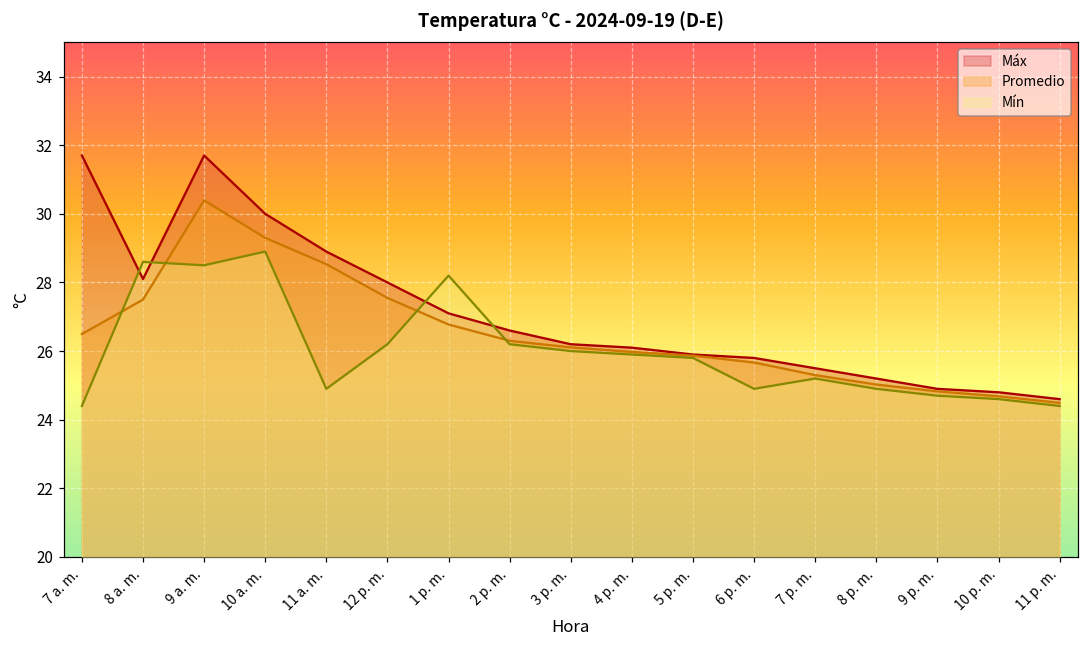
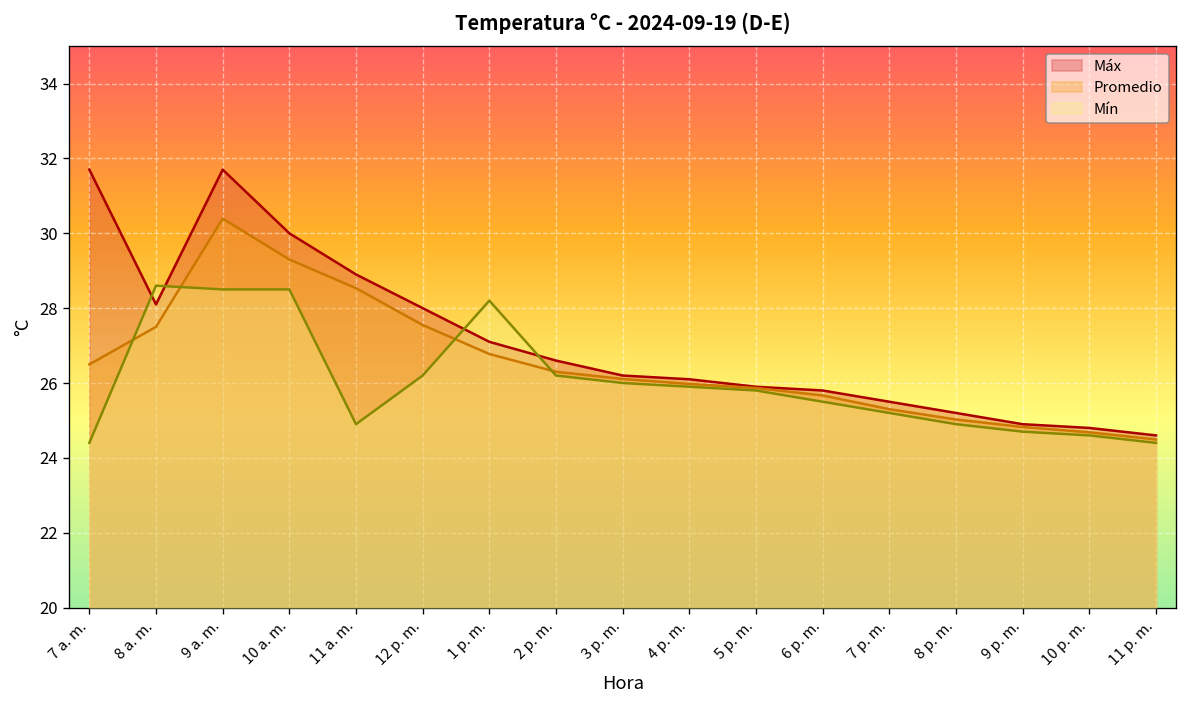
Mín, 10 a. m.: 28.9 -> 28.5
Mín, 6 p. m.: 24.9 -> 25.5
